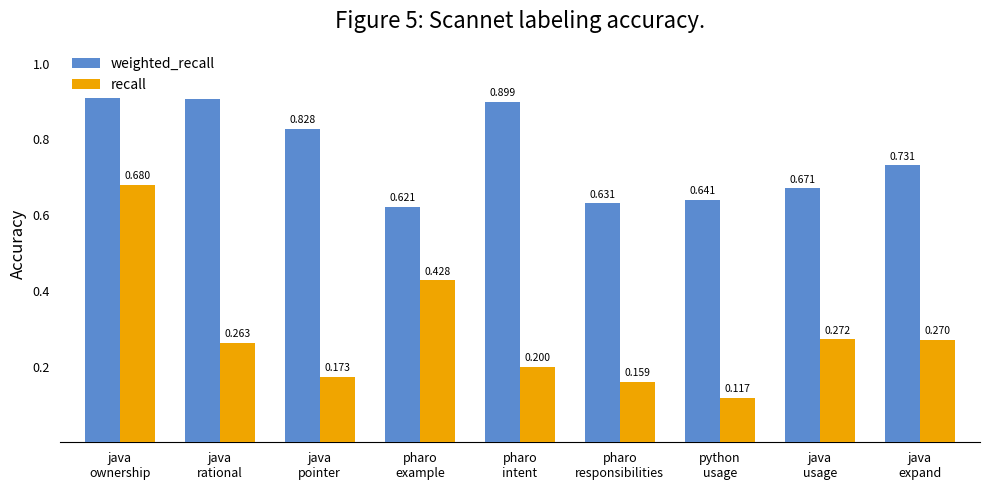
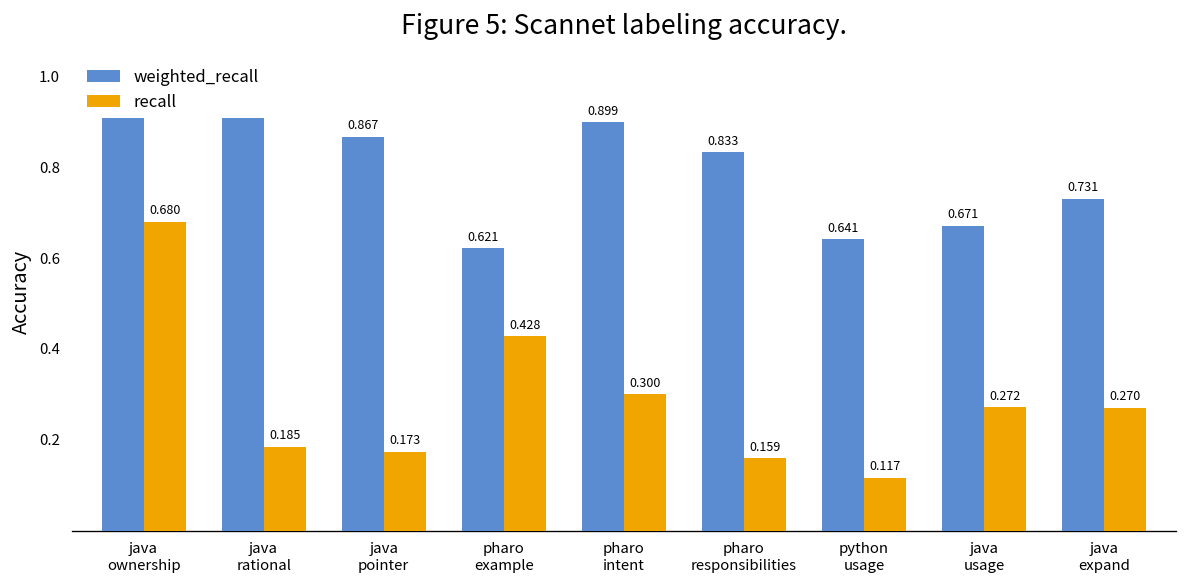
recall, java rational: 0.263 -> 0.185
weighted_recall, java pointer: 0.828 -> 0.867
recall, pharo intent: 0.200 -> 0.300
weighted_recall, pharo responsibilities: 0.631 -> 0.833
